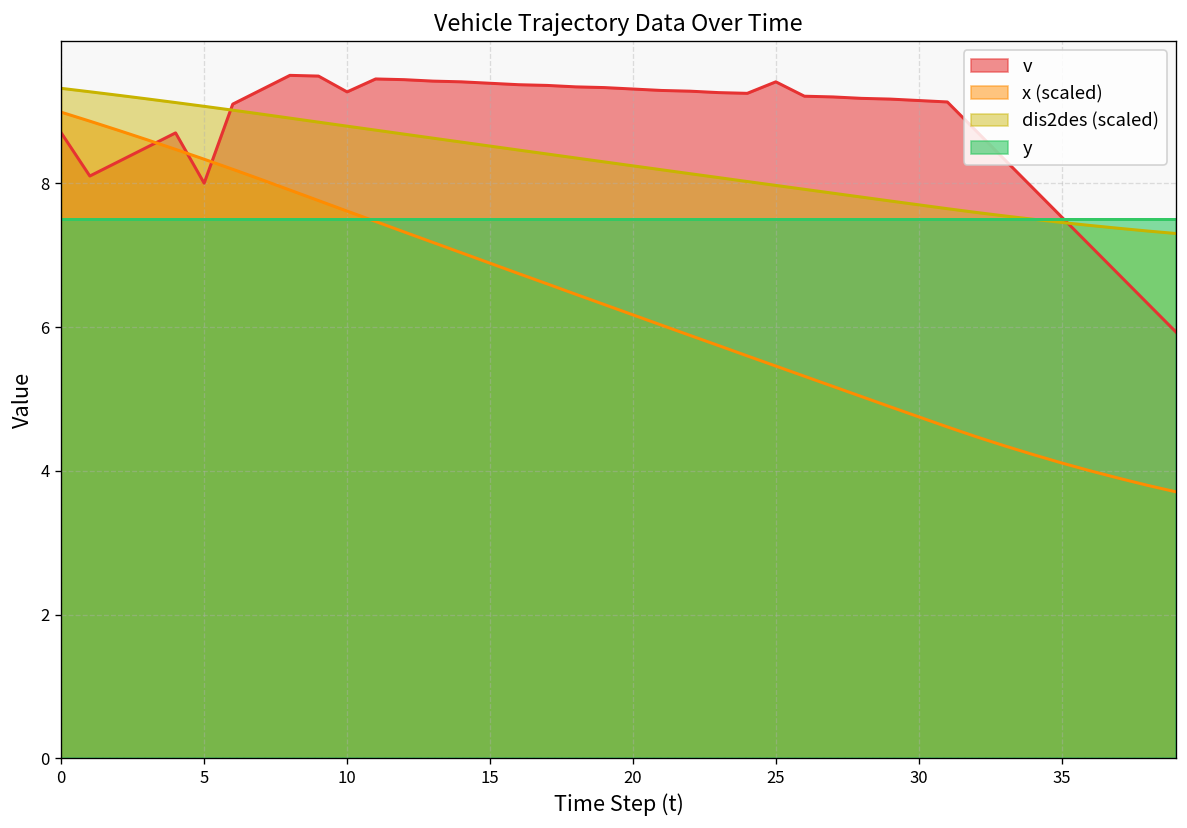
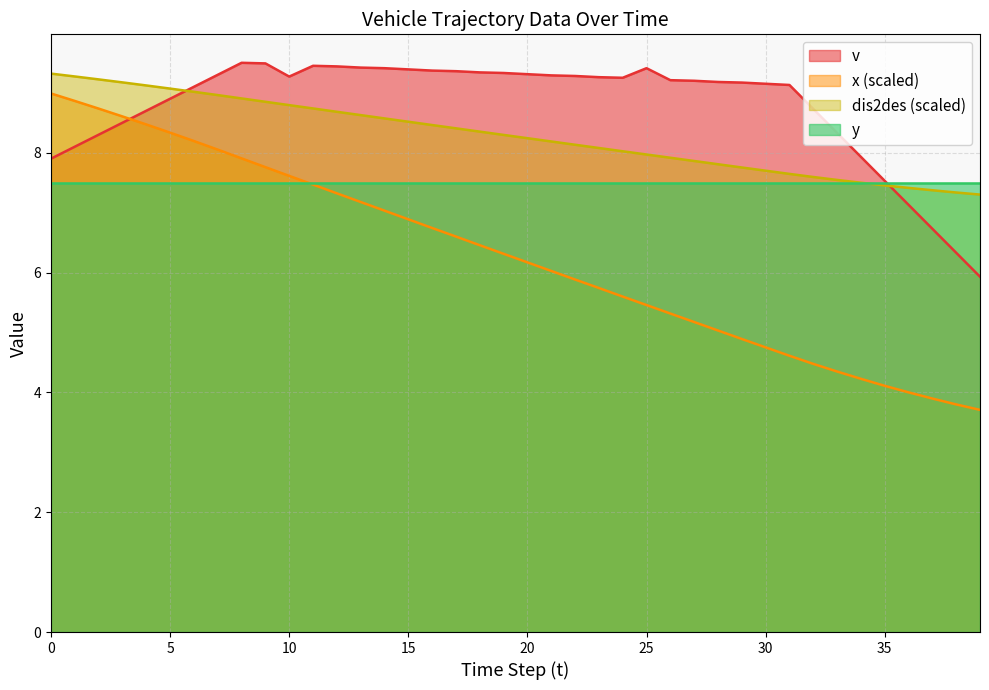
v, 0: 8.7 -> 7.9
v, 5: 8.0 -> 8.9
